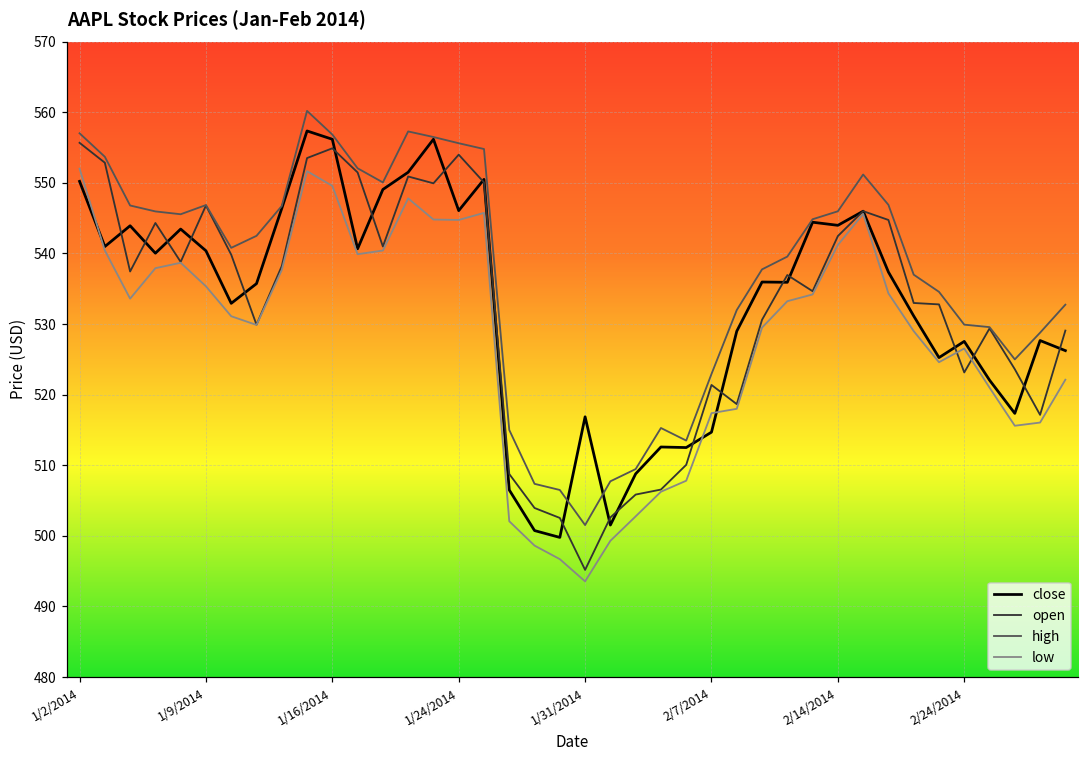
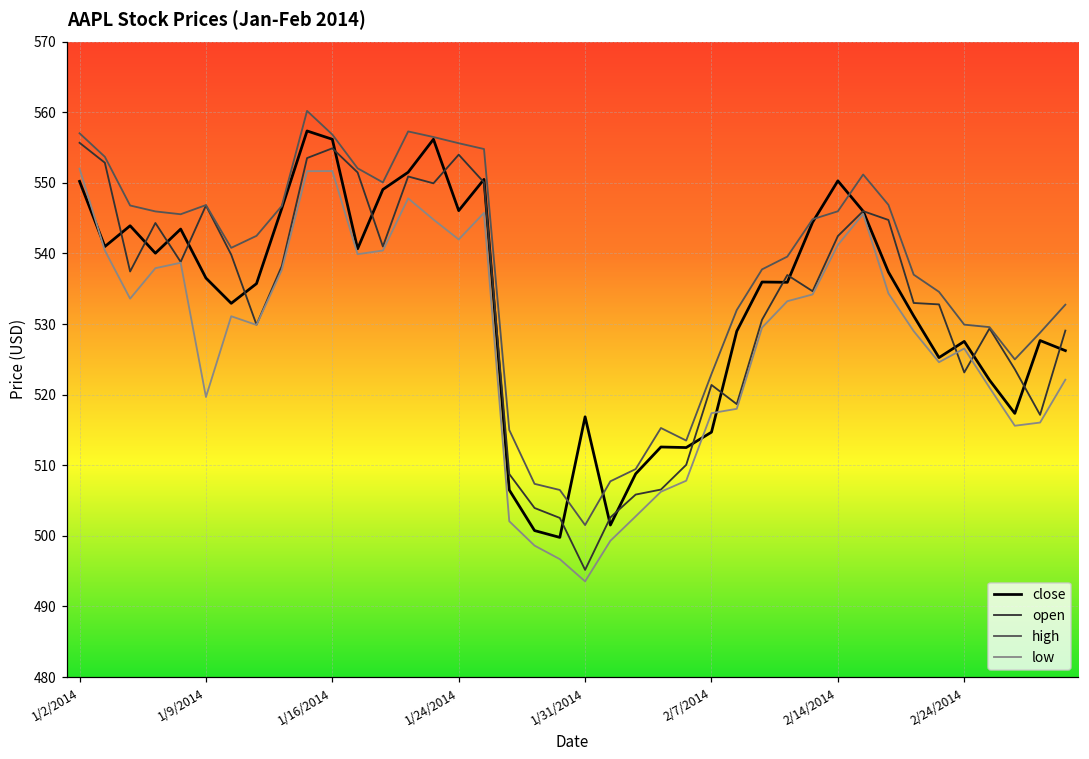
close, 1/9/2014: 540 -> 537
low, 1/9/2014: 535 -> 520
low, 1/16/2014: 550 -> 552
low, 1/24/2014: 545 -> 542
close, 2/14/2014: 544 -> 550
